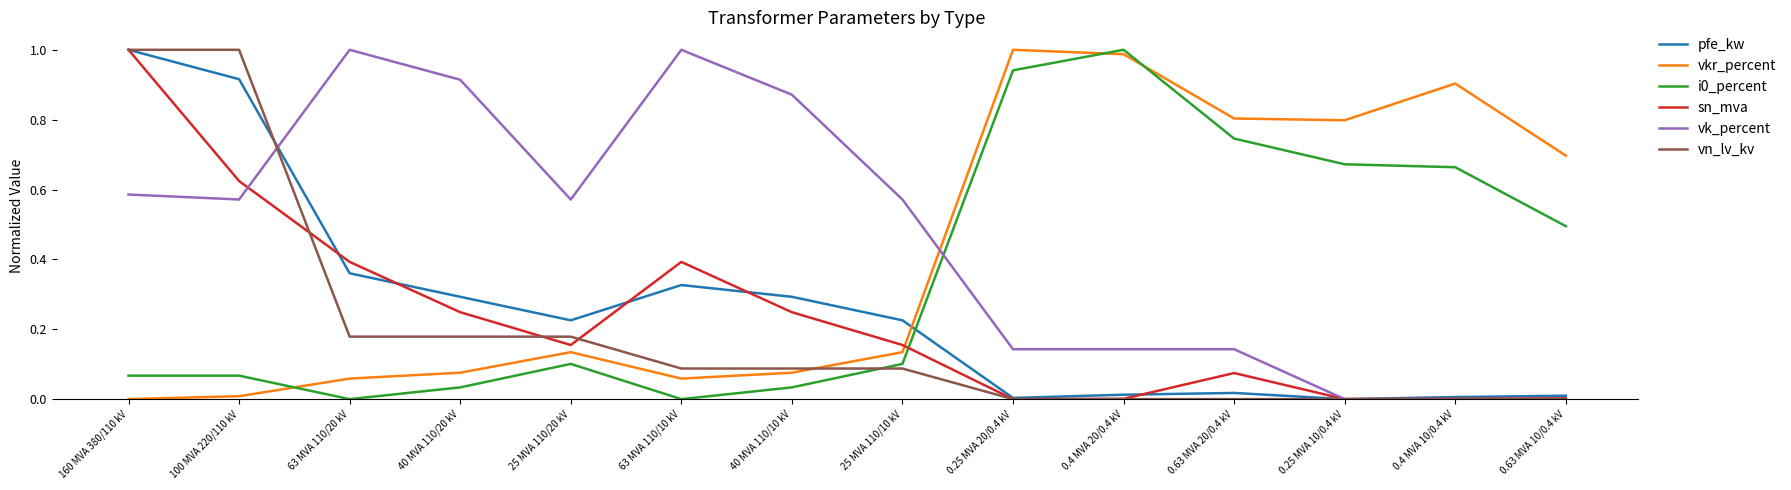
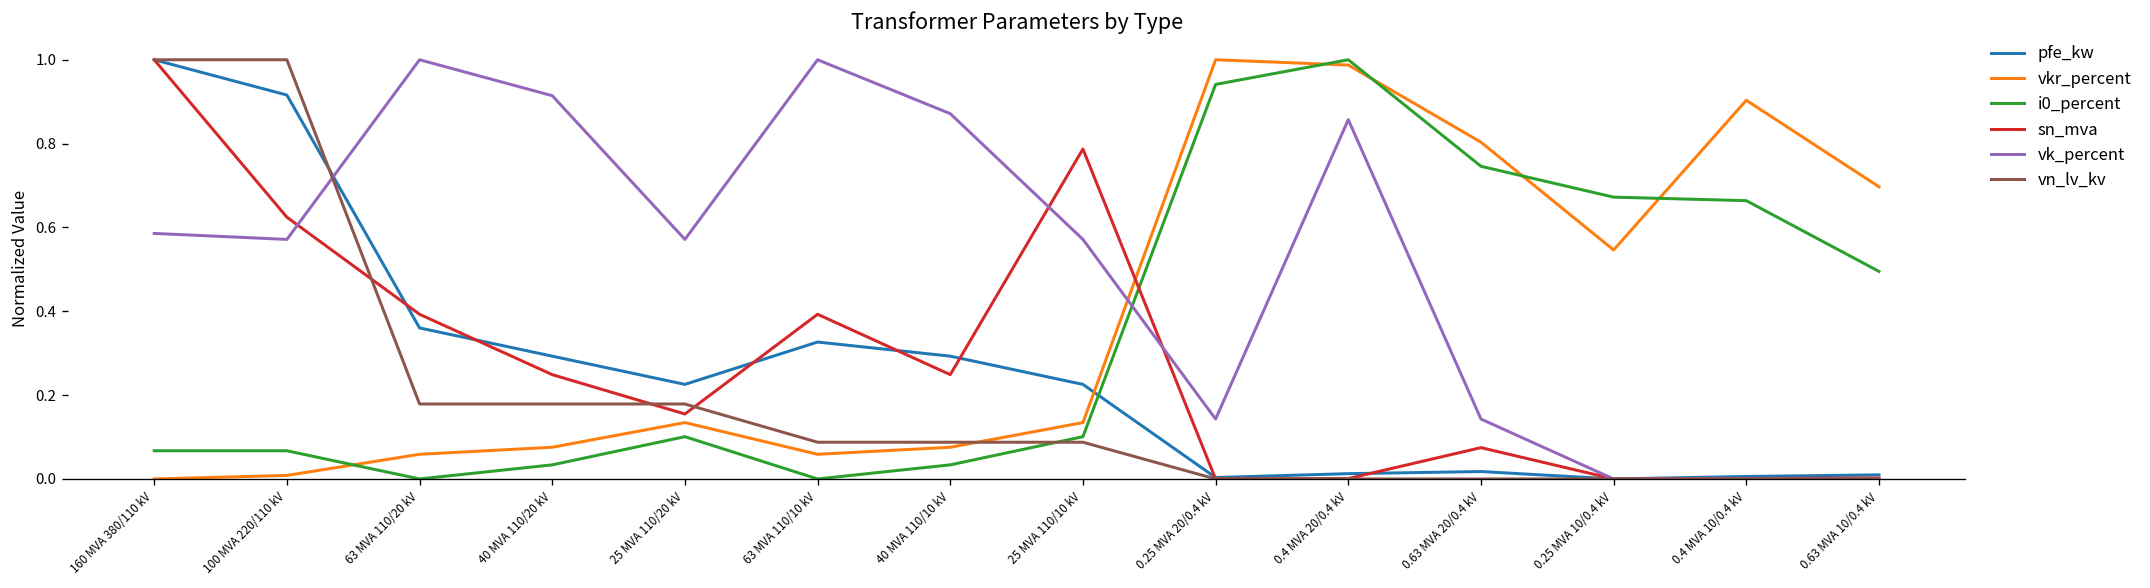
sn_mva, 25 MVA 110/10 kV: 0.15 -> 0.79
vk_percent, 0.4 MVA 20/0.4 kV: 0.14 -> 0.86
vkr_percent, 0.25 MVA 10/0.4 kV: 0.80 -> 0.55
